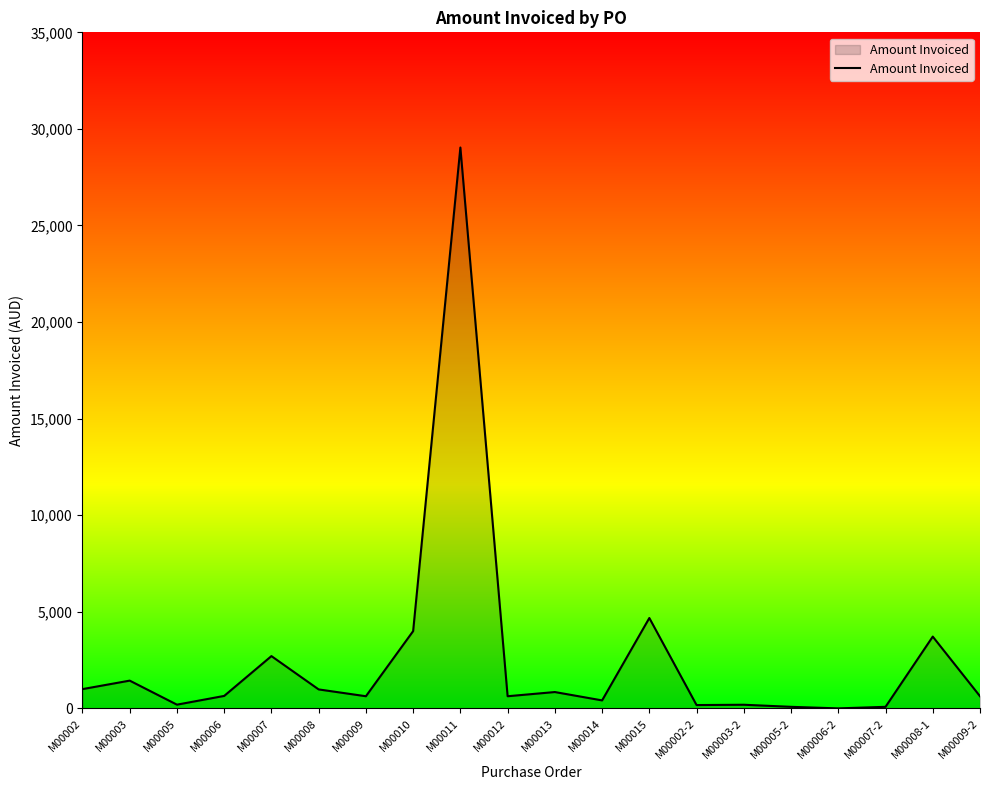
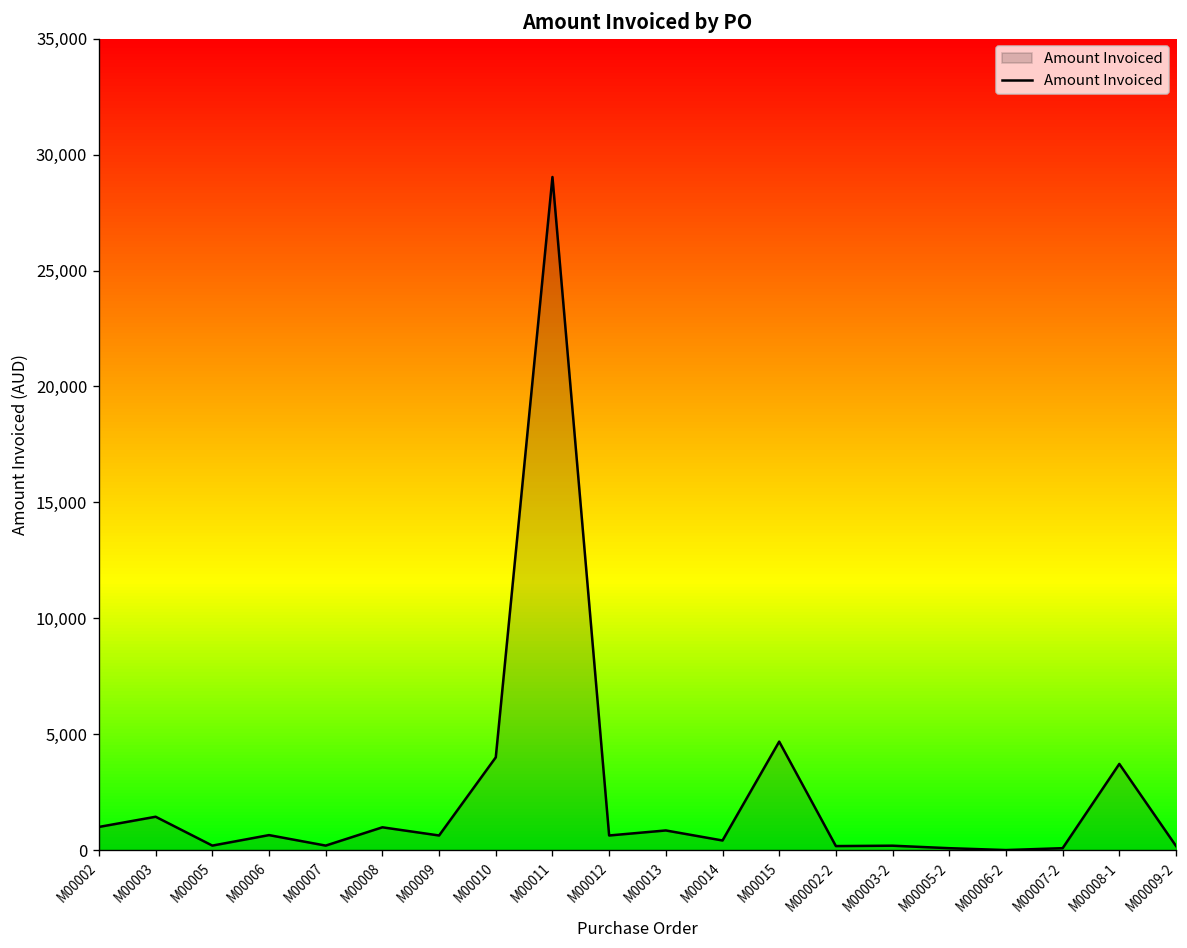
M00007: 2,700 -> 200
M00009-2: 600 -> 200
